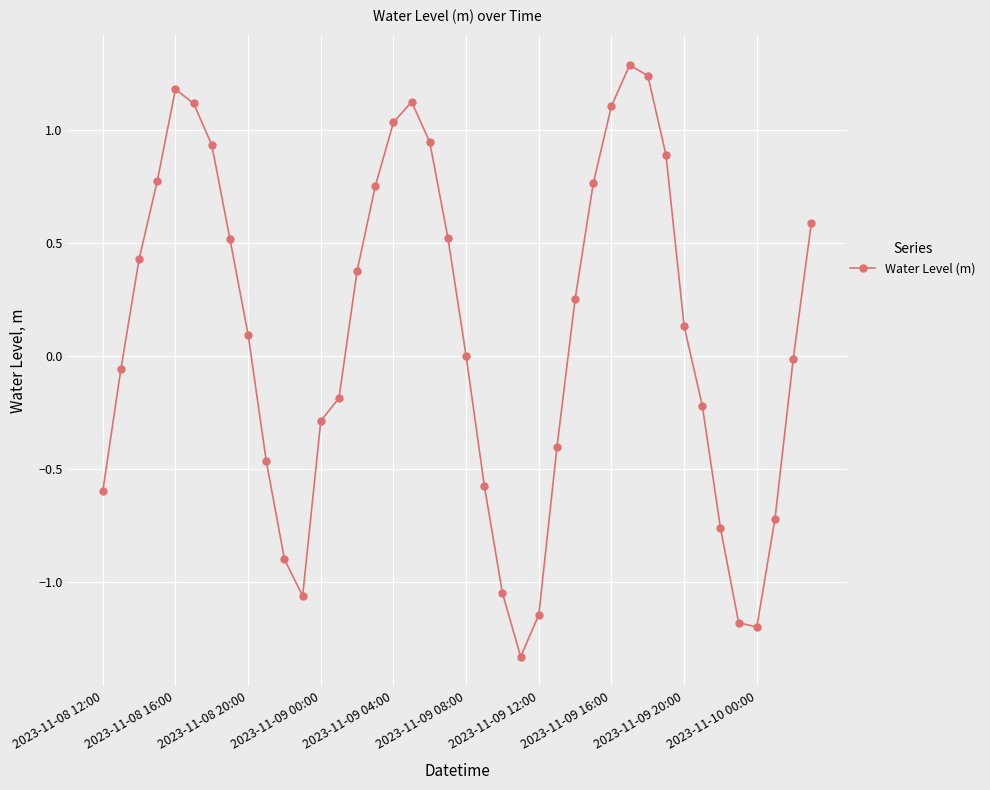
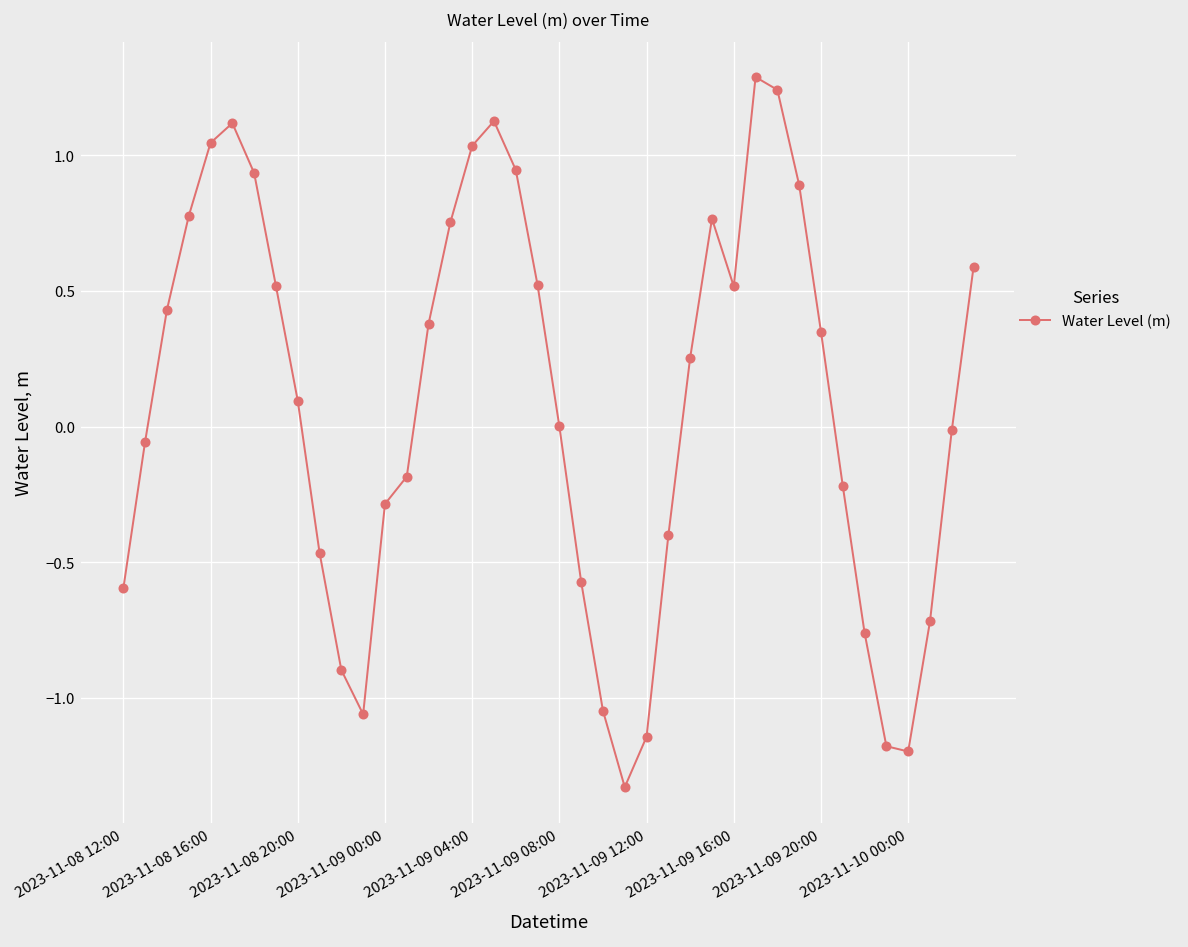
2023-11-08 16:00: 1.18 -> 1.05
2023-11-09 16:00: 1.11 -> 0.52
2023-11-09 20:00: 0.13 -> 0.35
